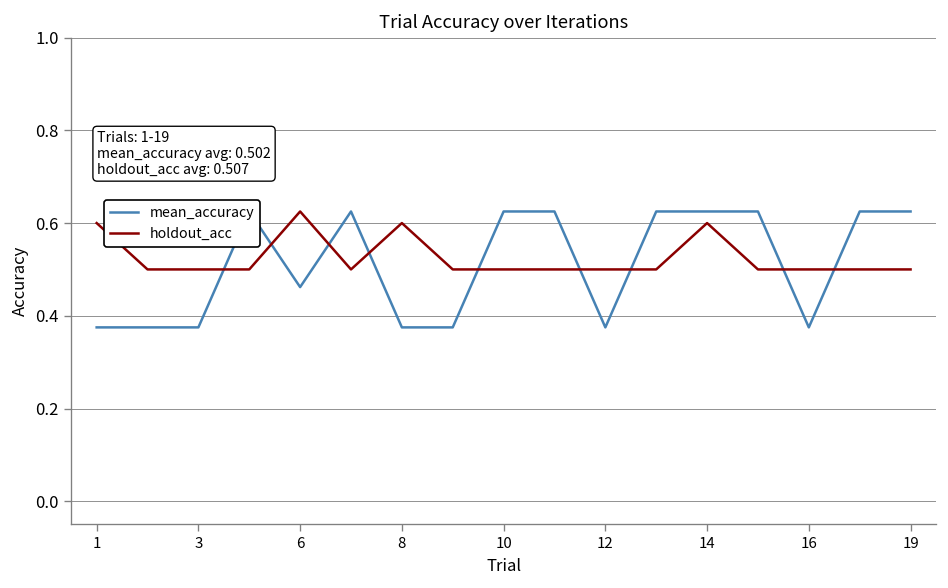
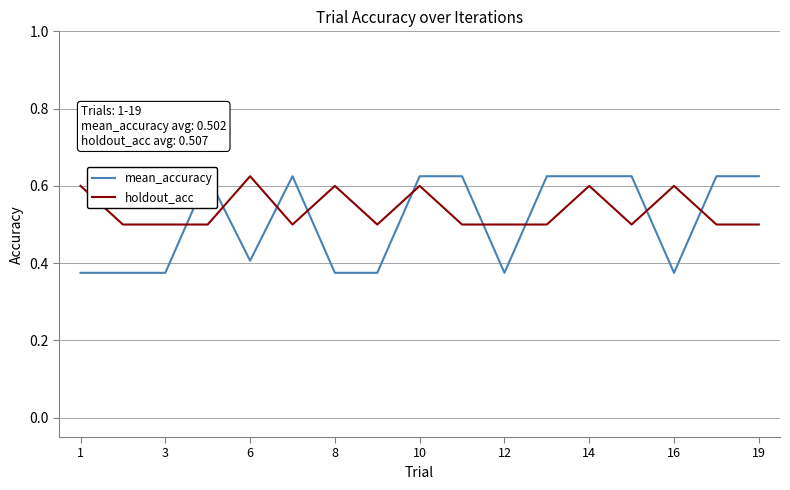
mean_accuracy, 6: 0.46 -> 0.41
holdout_acc, 10: 0.5 -> 0.6
holdout_acc, 16: 0.5 -> 0.6
